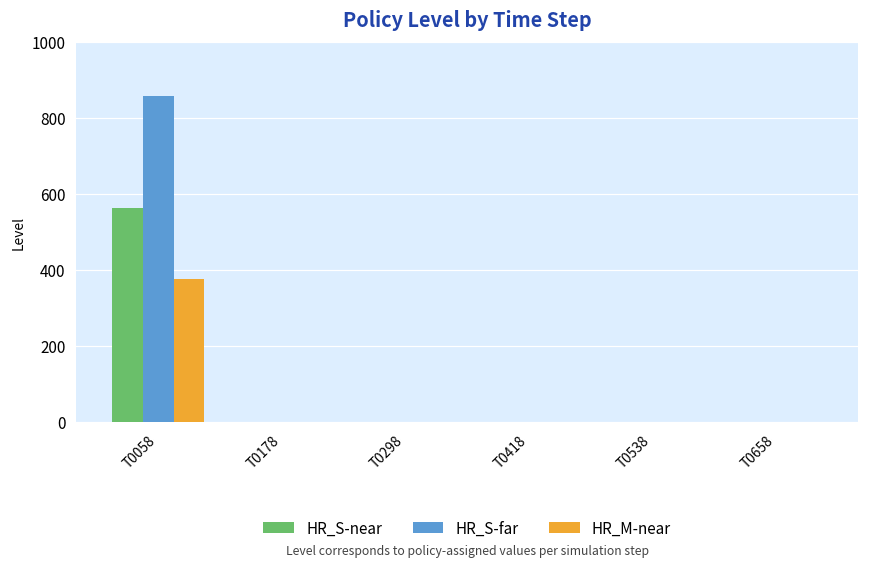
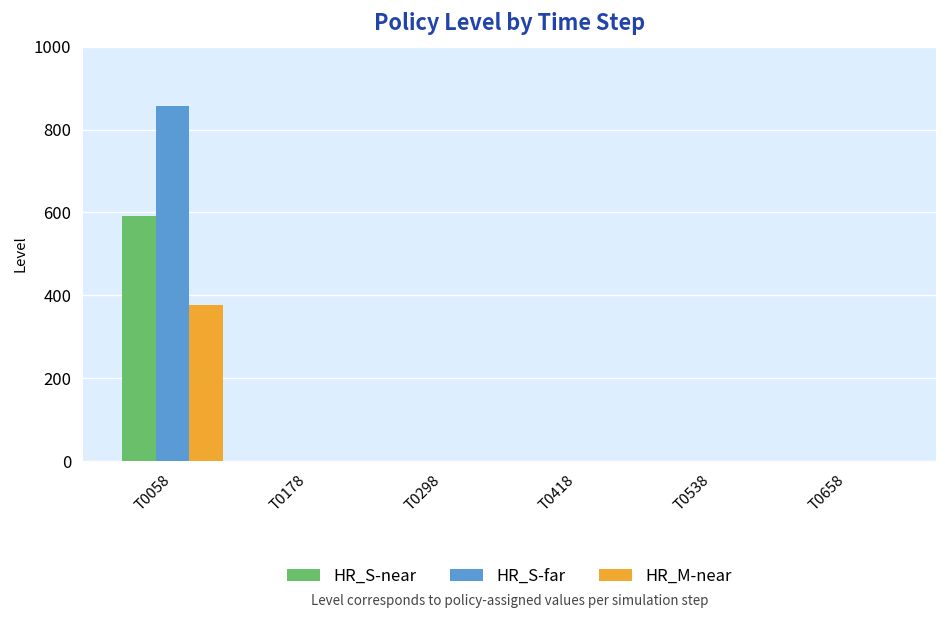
HR_S-near, T0058: 560 -> 590
